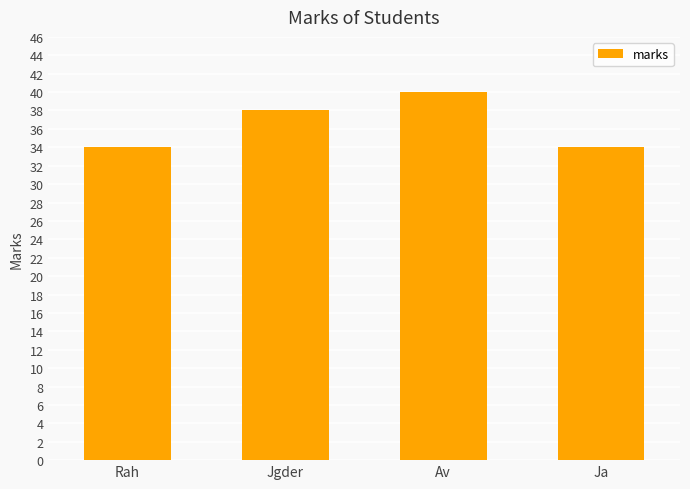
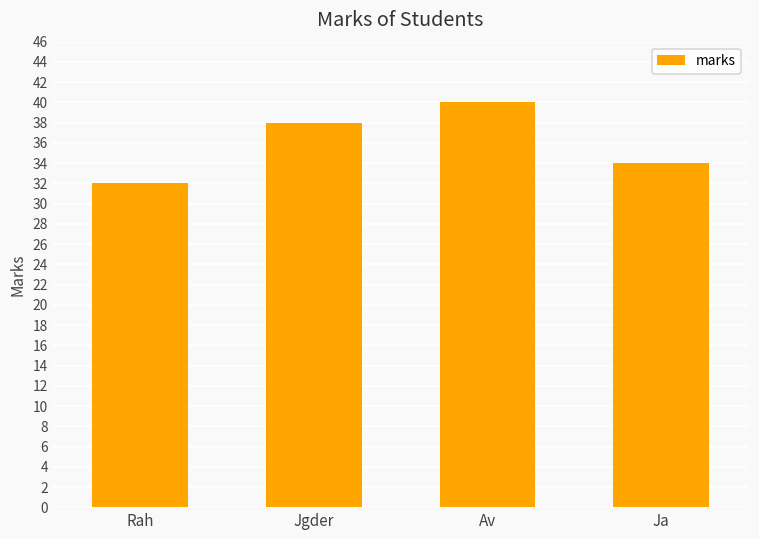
Rah: 34 -> 32
